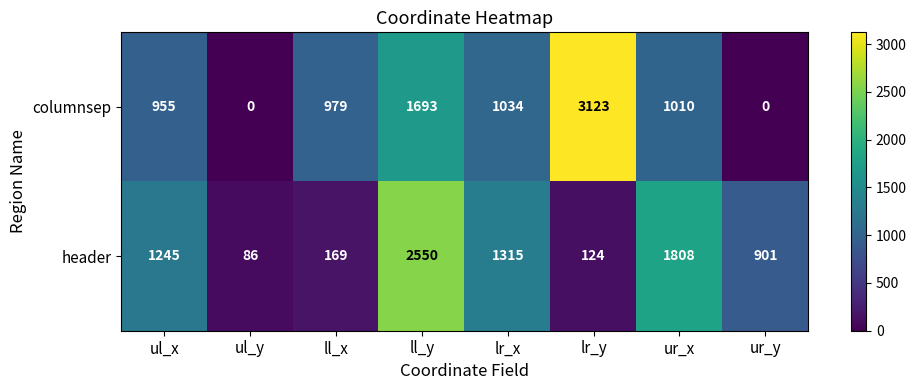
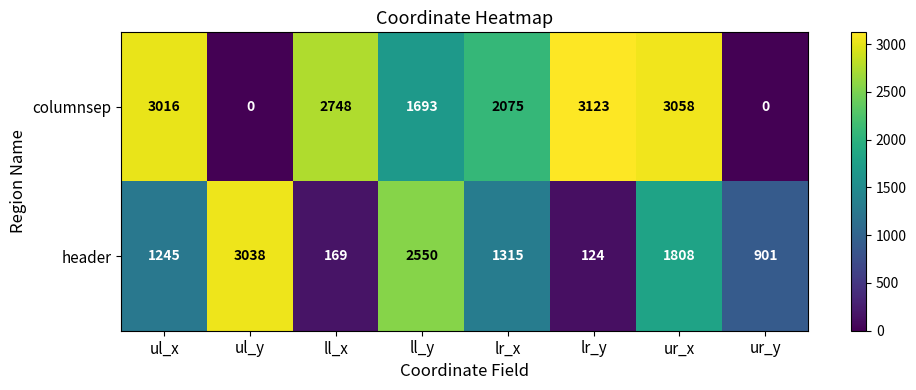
columnsep, ul_x: 955 -> 3016
columnsep, ll_x: 979 -> 2748
columnsep, lr_x: 1034 -> 2075
columnsep, ur_x: 1010 -> 3058
header, ul_y: 86 -> 3038
